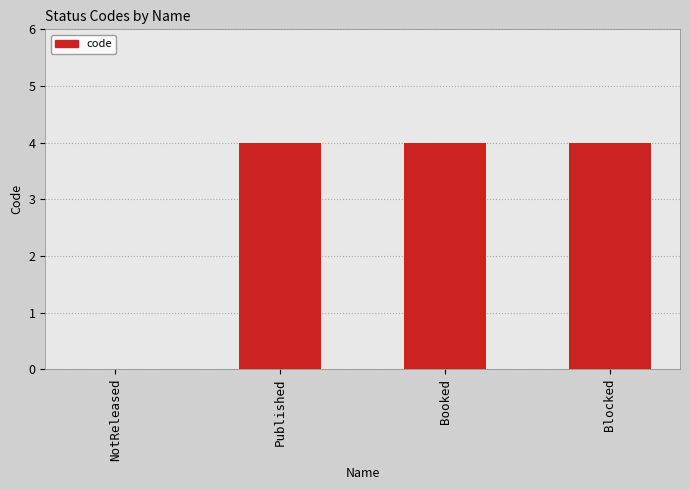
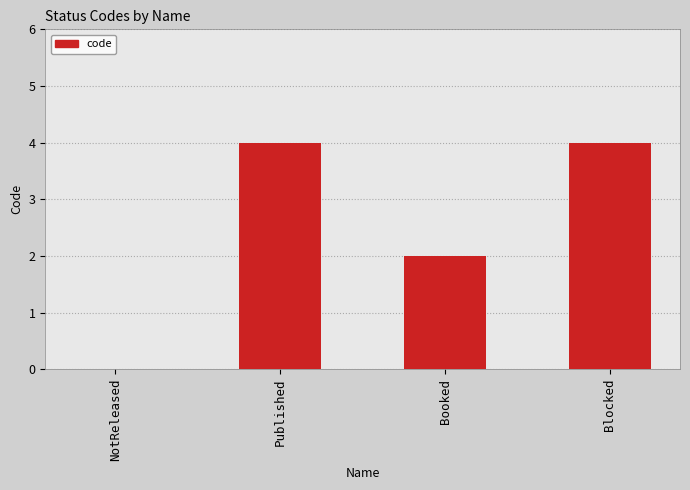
Booked: 4 -> 2
